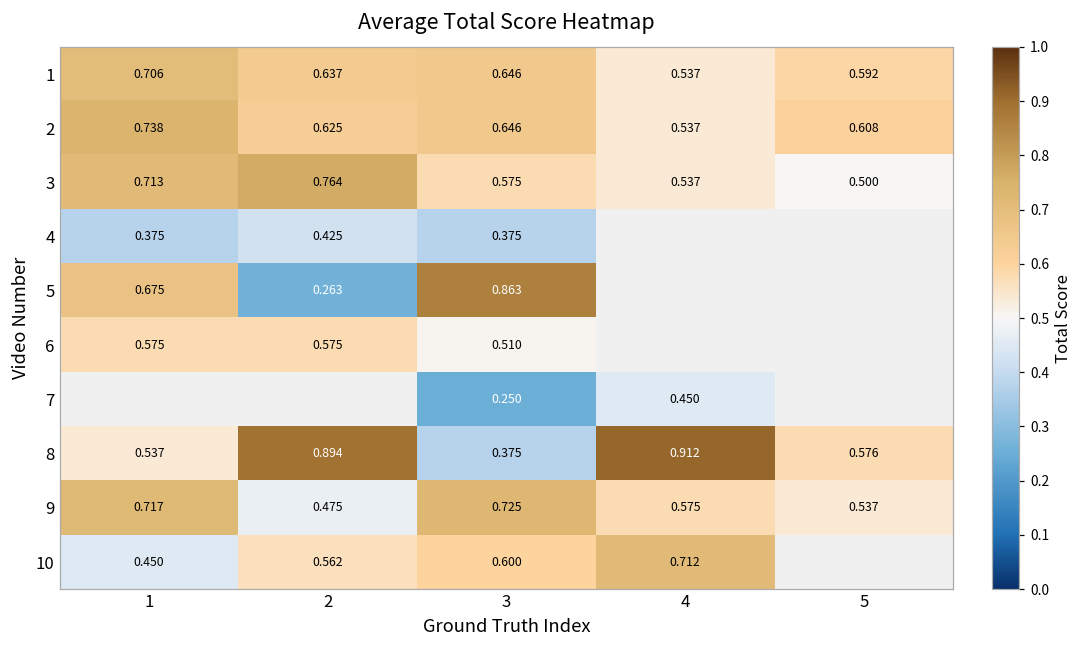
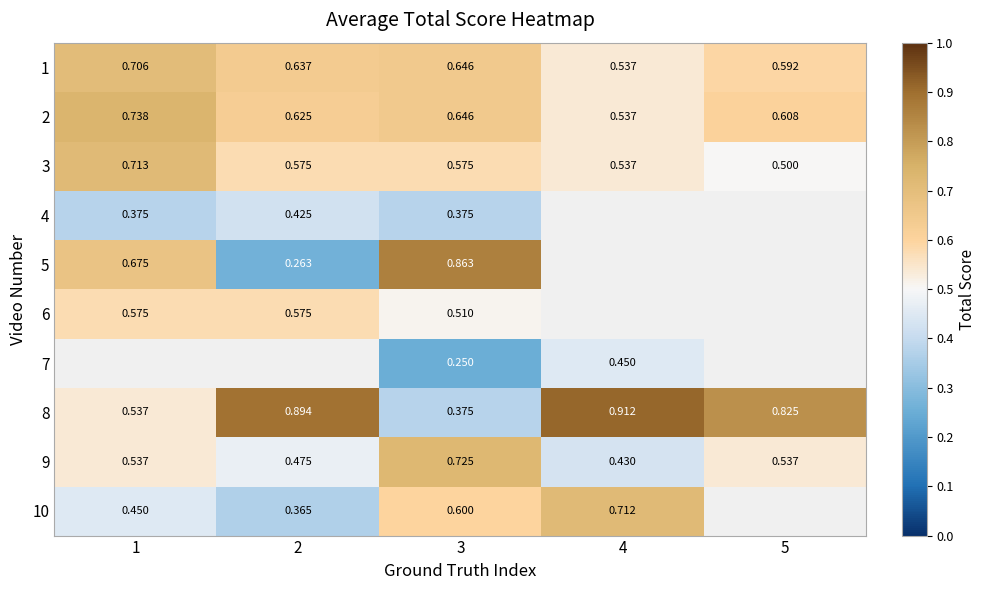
3, 2: 0.764 -> 0.575
8, 5: 0.576 -> 0.825
9, 1: 0.717 -> 0.537
9, 4: 0.575 -> 0.430
10, 2: 0.562 -> 0.365
